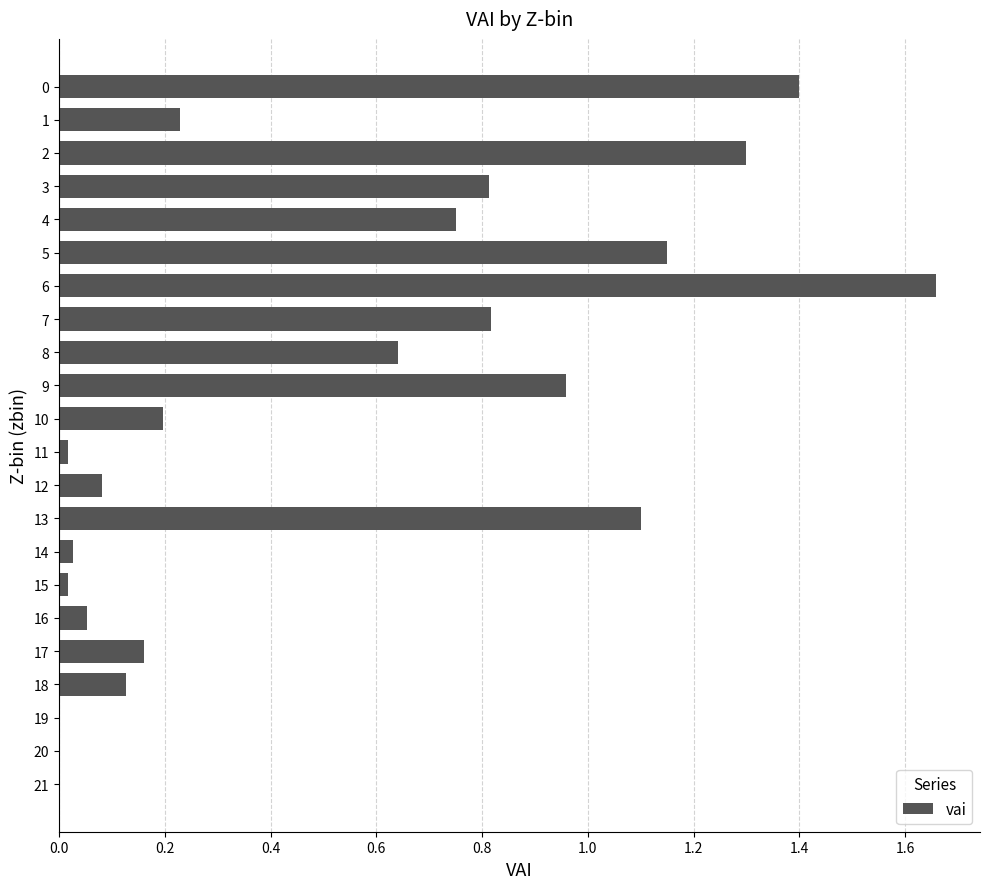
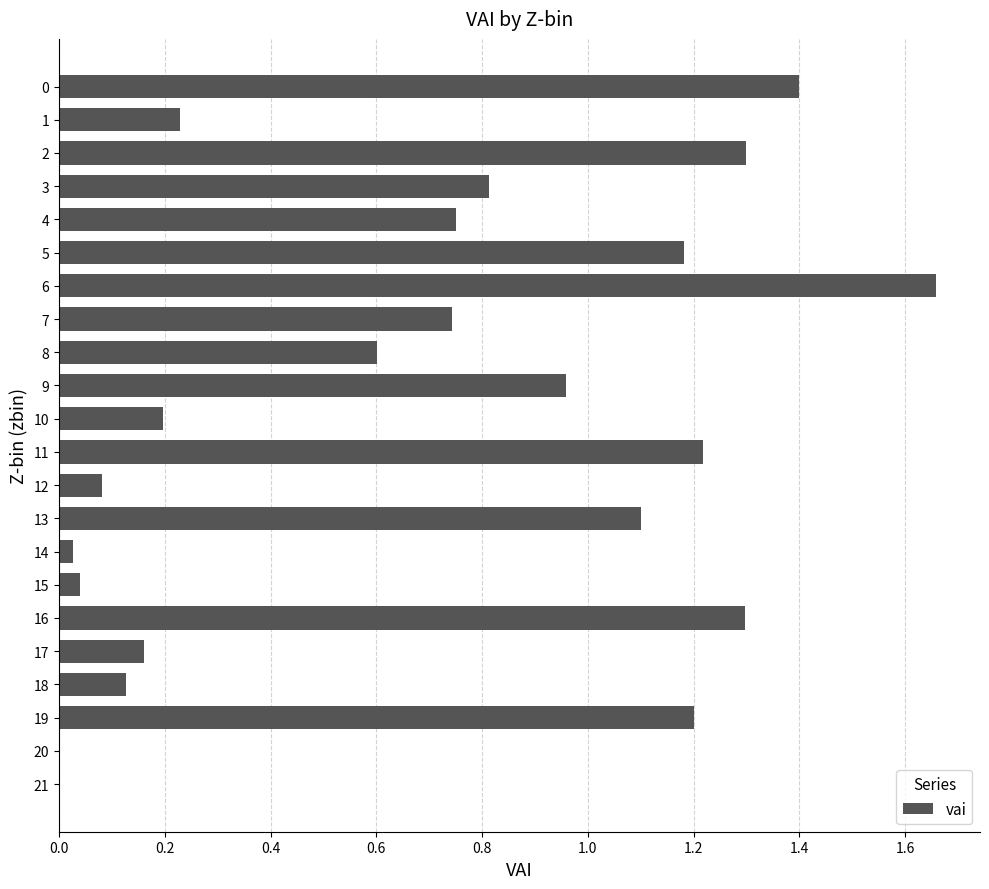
5: 1.15 -> 1.18
7: 0.82 -> 0.74
8: 0.64 -> 0.60
11: 0.02 -> 1.22
15: 0.02 -> 0.04
16: 0.05 -> 1.30
19: 0.0 -> 1.2
